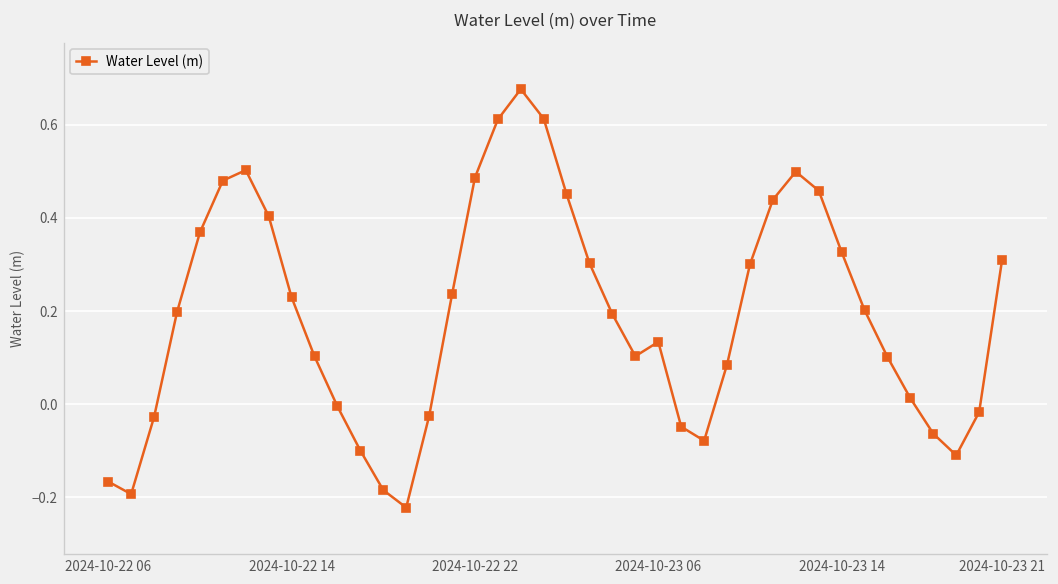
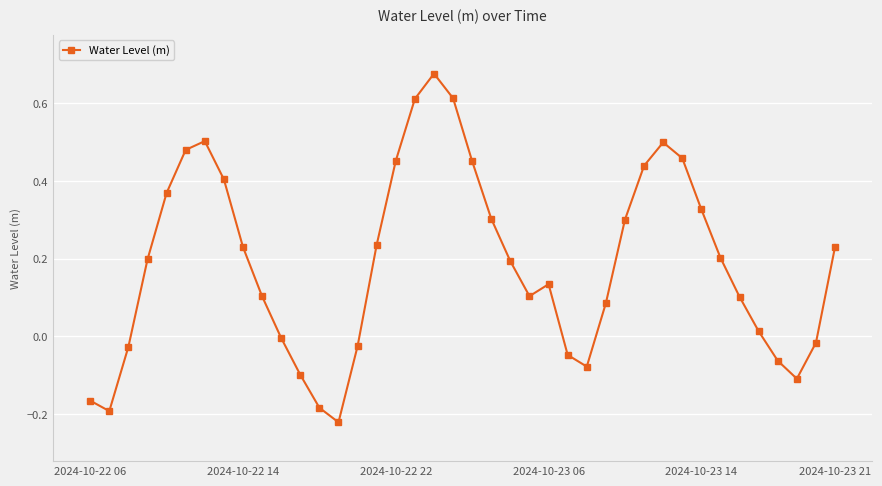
2024-10-22 22: 0.49 -> 0.45
2024-10-23 21: 0.31 -> 0.23
